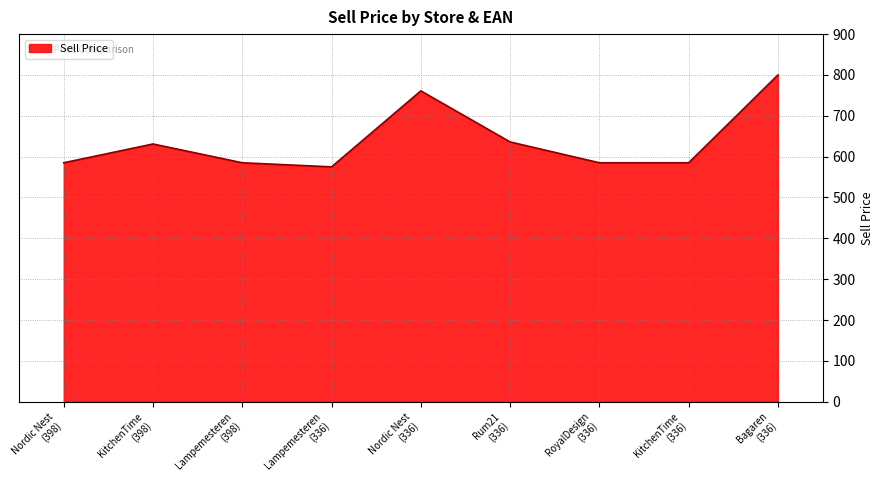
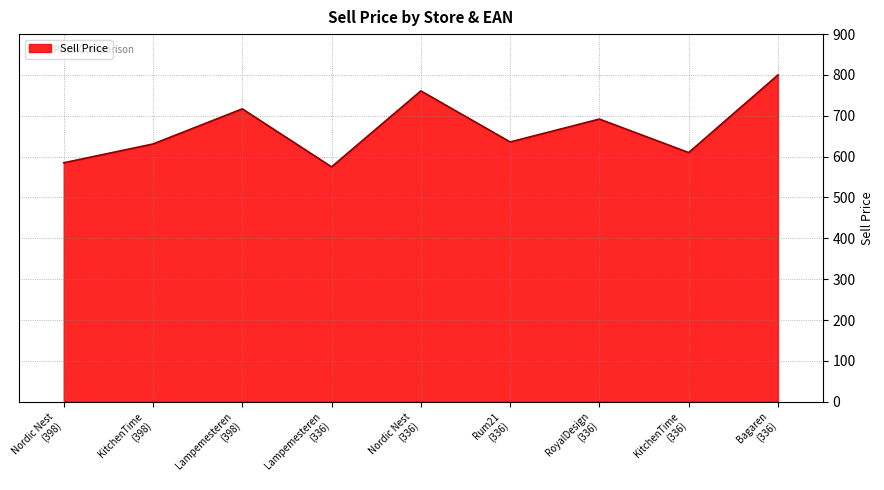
Lampemesteren (398): 590 -> 720
RoyalDesign (336): 590 -> 690
KitchenTime (336): 590 -> 610
